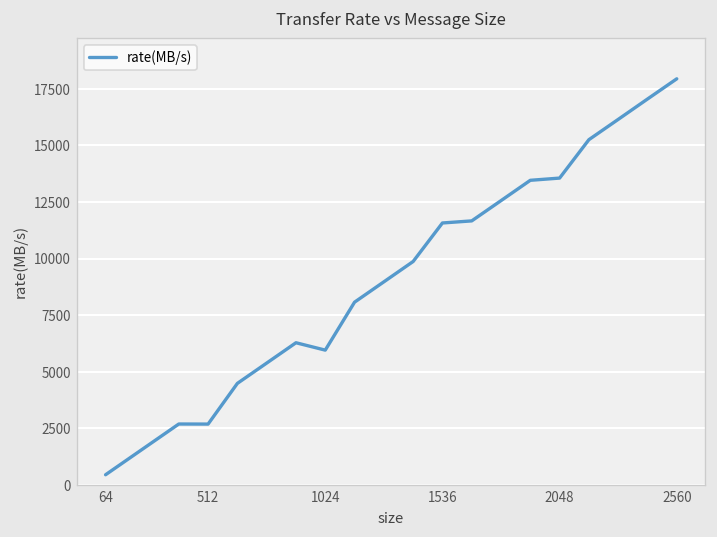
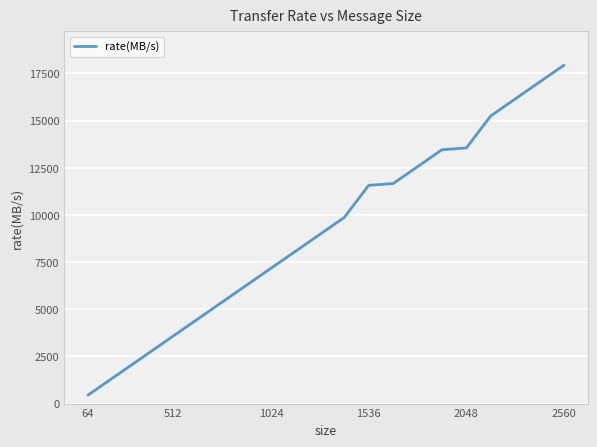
512: 2700 -> 3600
1024: 6000 -> 7200
